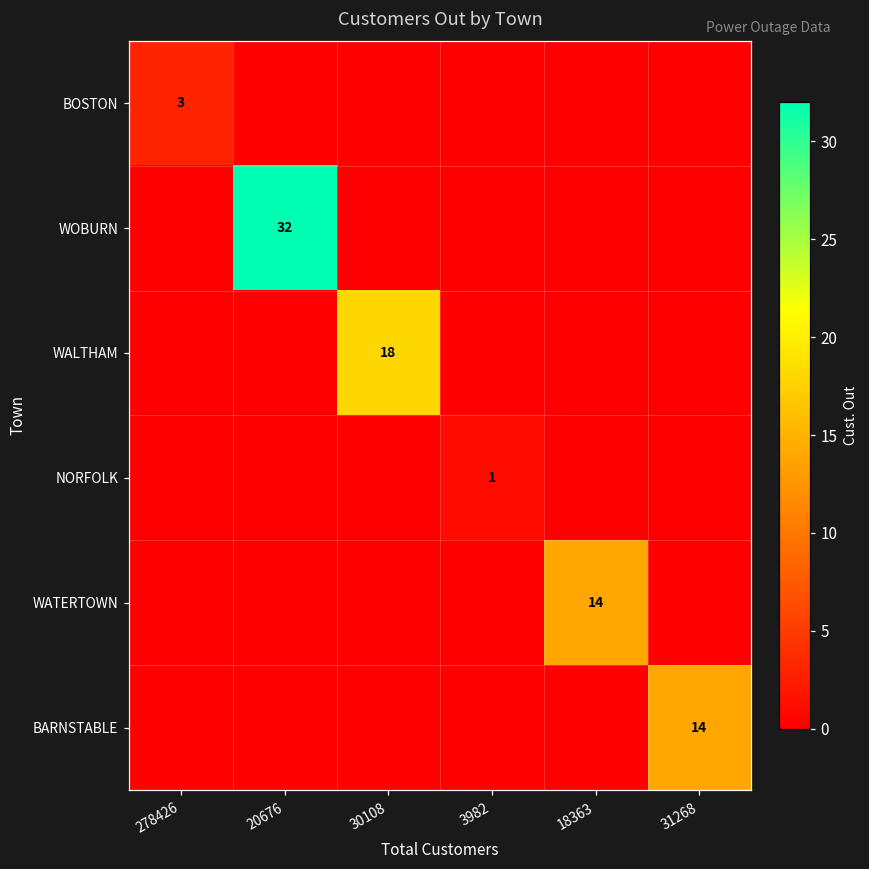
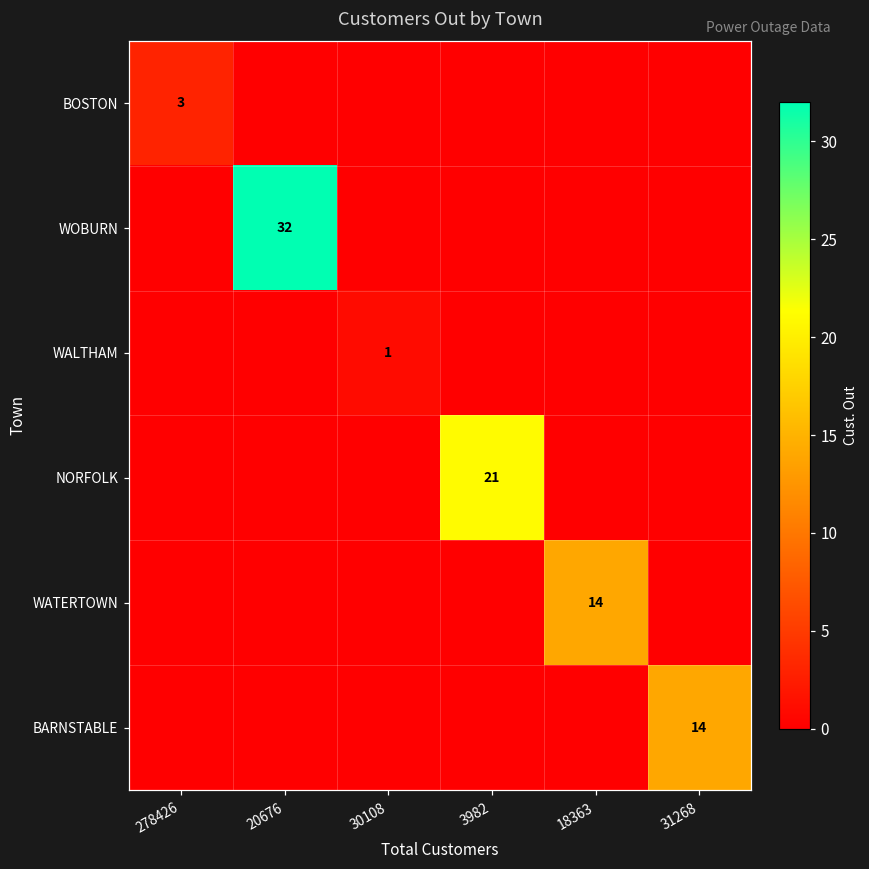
WALTHAM, 30108: 18 -> 1
NORFOLK, 3982: 1 -> 21
